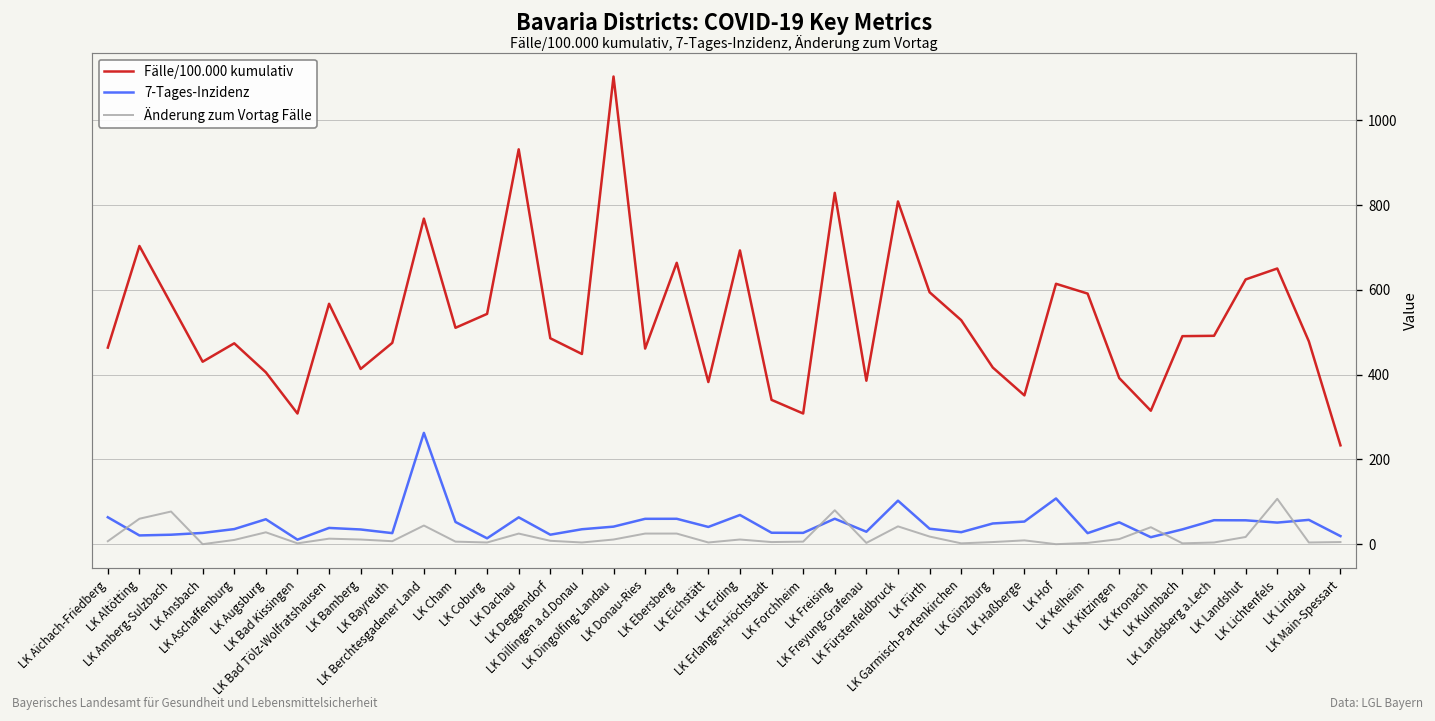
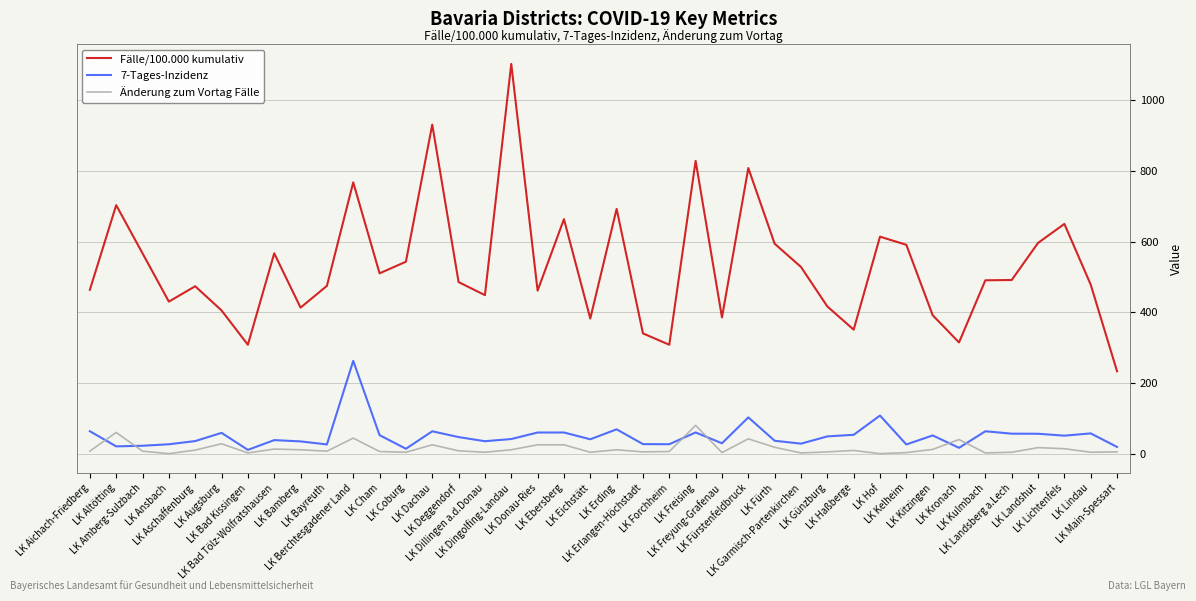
Änderung zum Vortag Fälle, LK Amberg-Sulzbach: 80 -> 10
7-Tages-Inzidenz, LK Deggendorf: 20 -> 50
7-Tages-Inzidenz, LK Kulmbach: 30 -> 60
Fälle/100.000 kumulativ, LK Landshut: 620 -> 600
Änderung zum Vortag Fälle, LK Lichtenfels: 110 -> 10
